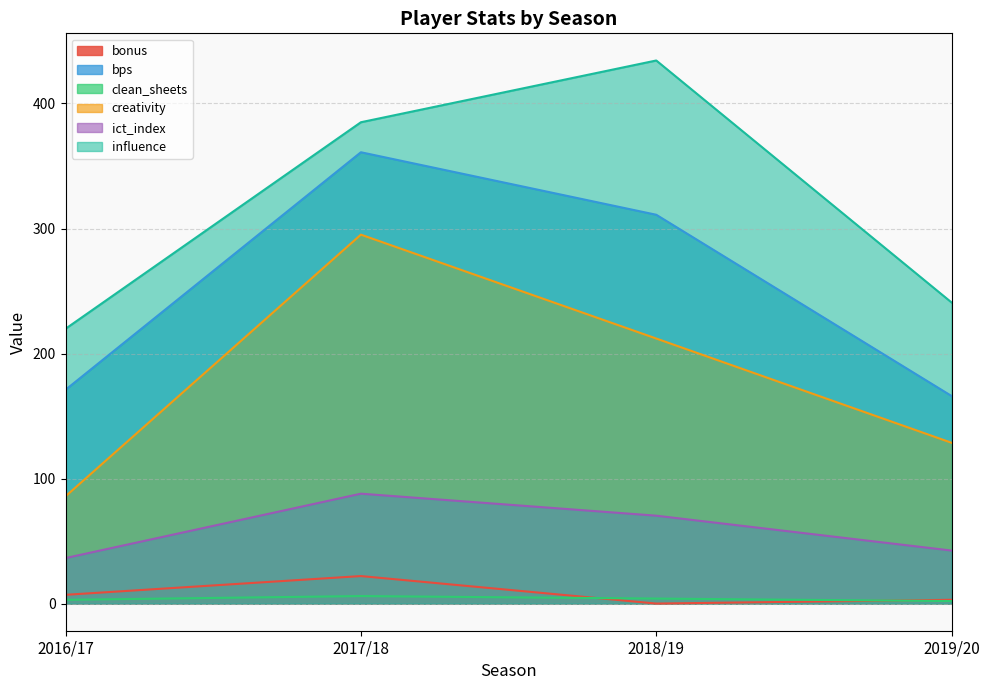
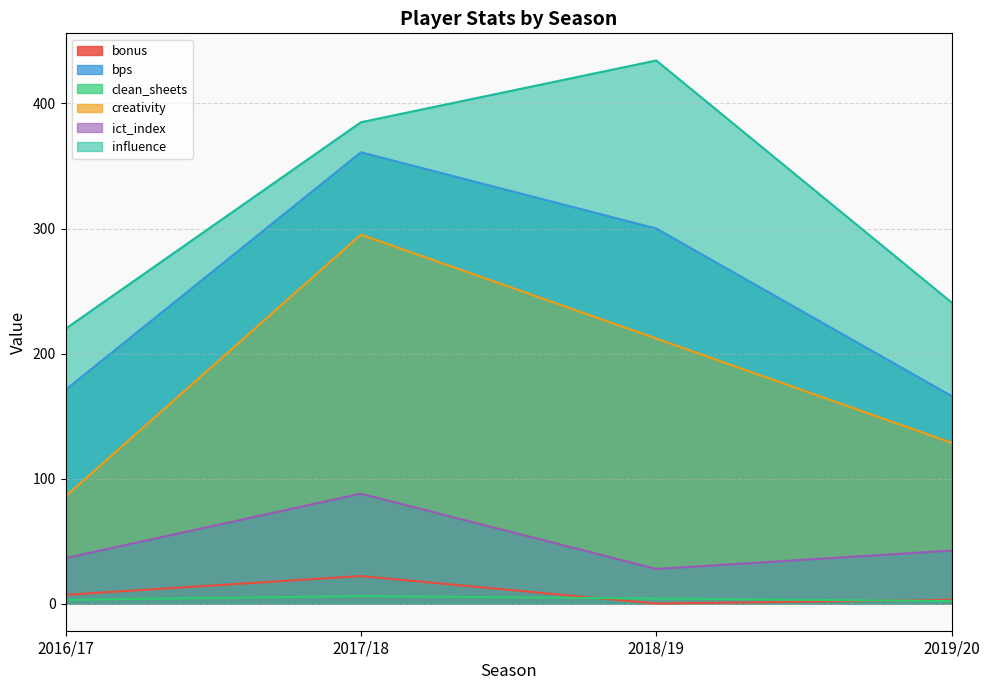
bps, 2018/19: 311 -> 300
ict_index, 2018/19: 70 -> 28
